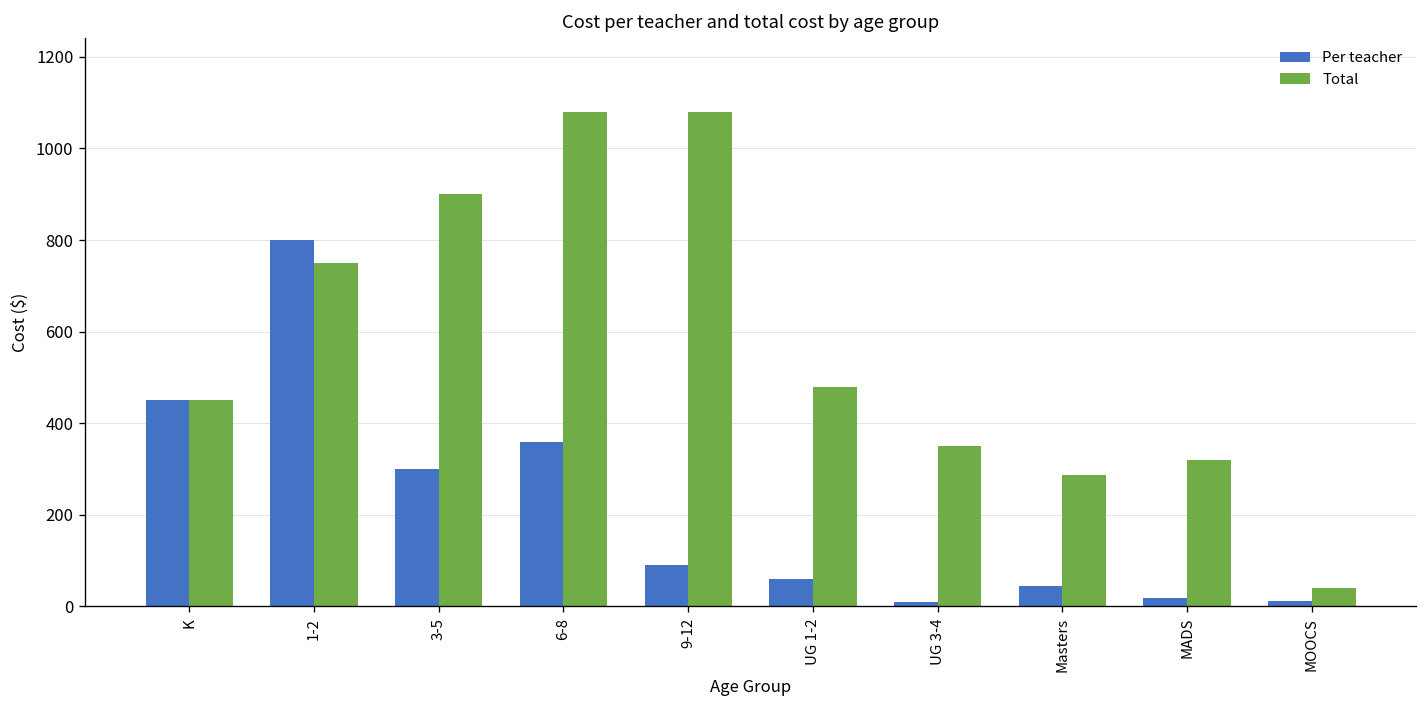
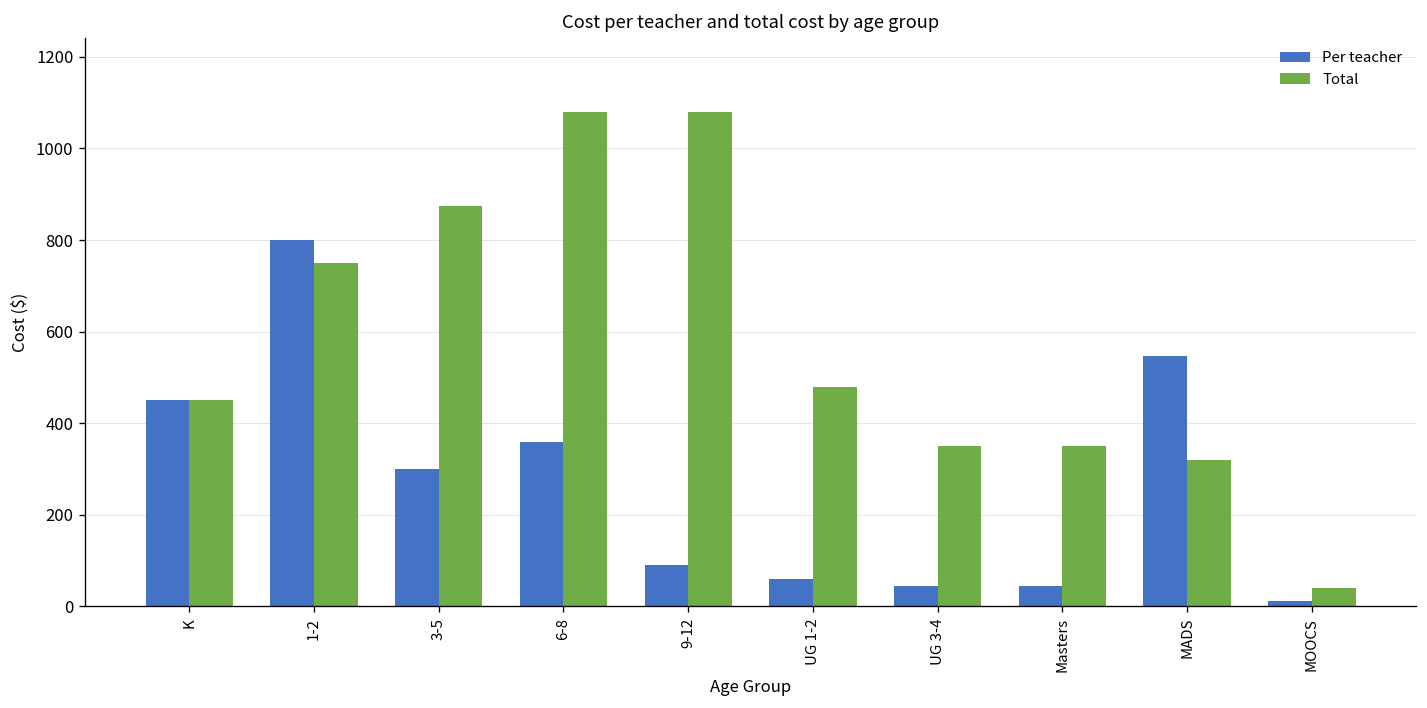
Total, 3-5: 900 -> 880
Per teacher, UG 3-4: 10 -> 40
Total, Masters: 290 -> 350
Per teacher, MADS: 20 -> 550
